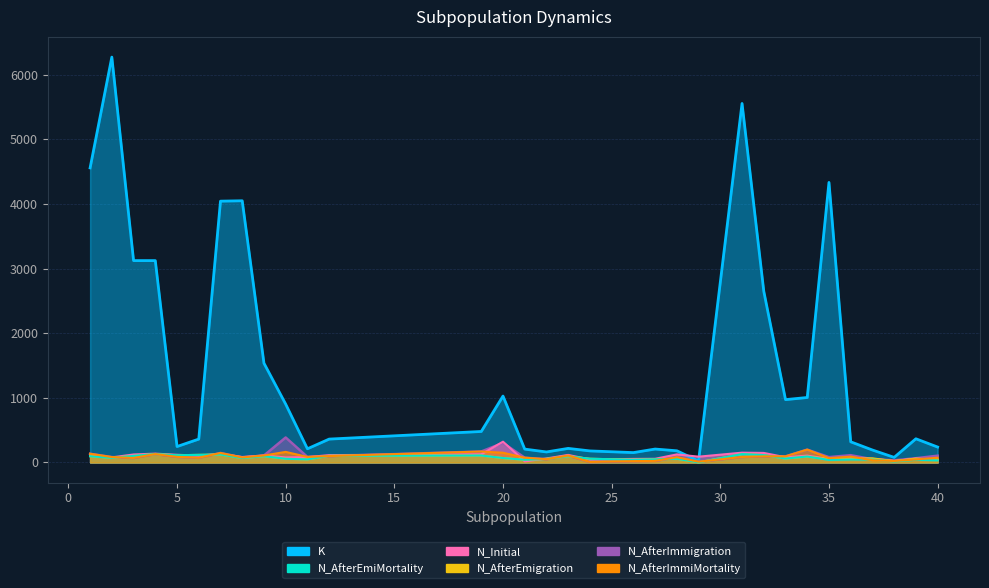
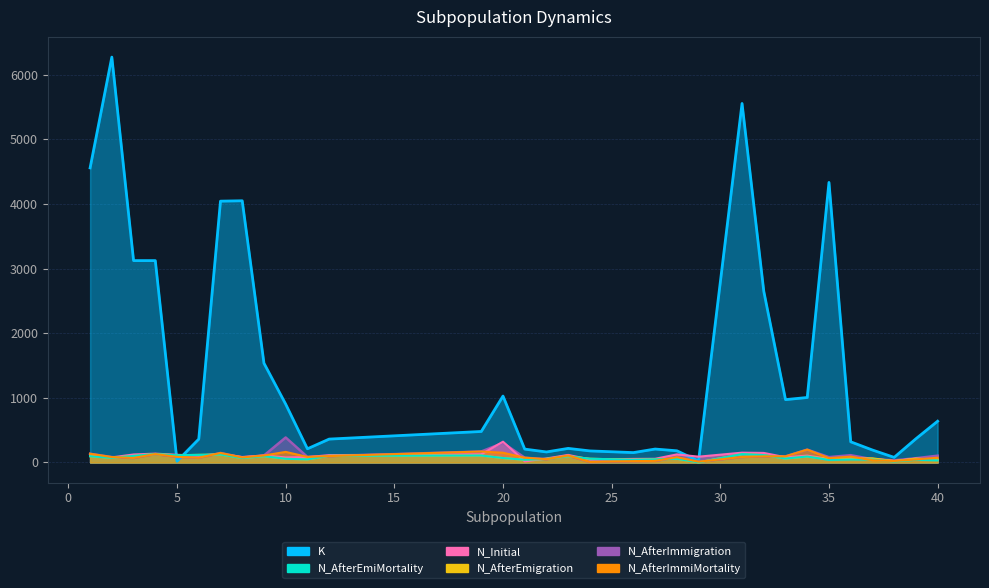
K, 5: 200 -> 0
K, 40: 200 -> 600
